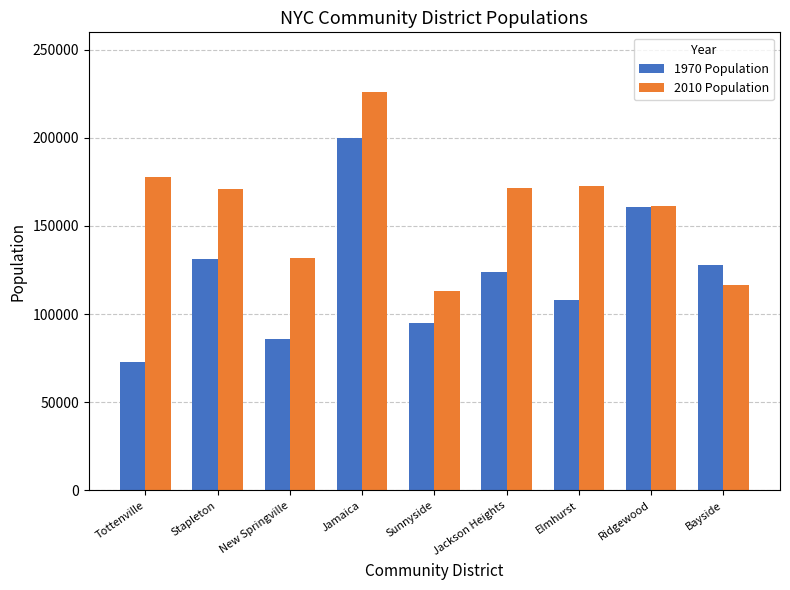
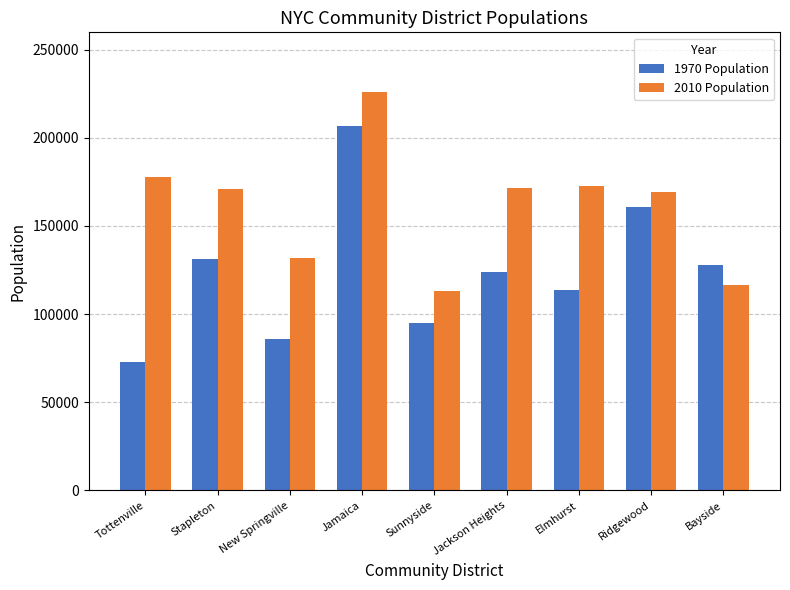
1970 Population, Jamaica: 200000 -> 207000
1970 Population, Elmhurst: 108000 -> 114000
2010 Population, Ridgewood: 161000 -> 169000
